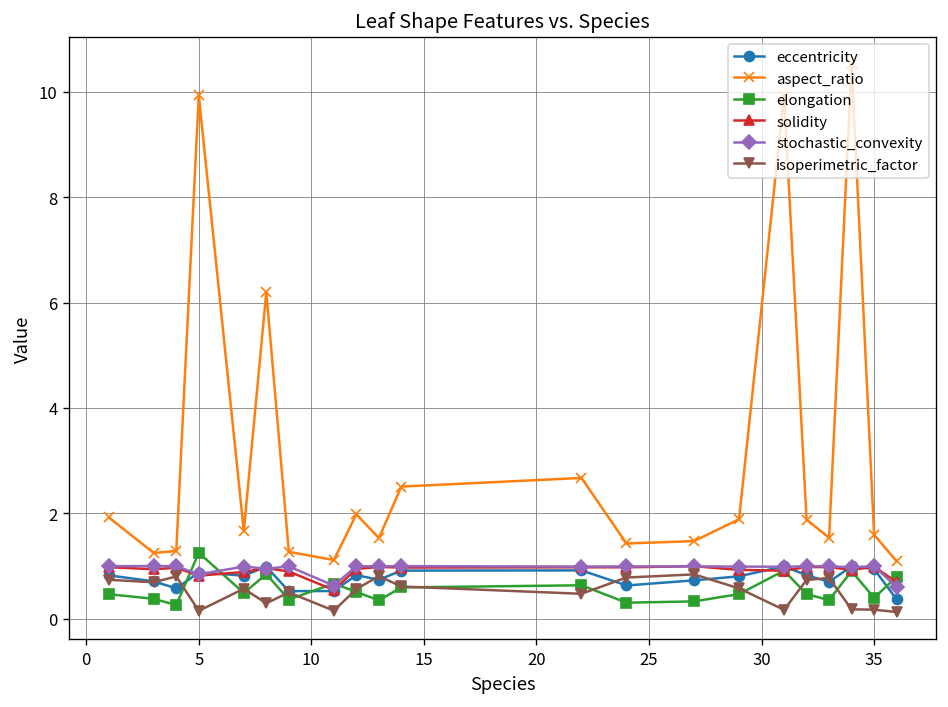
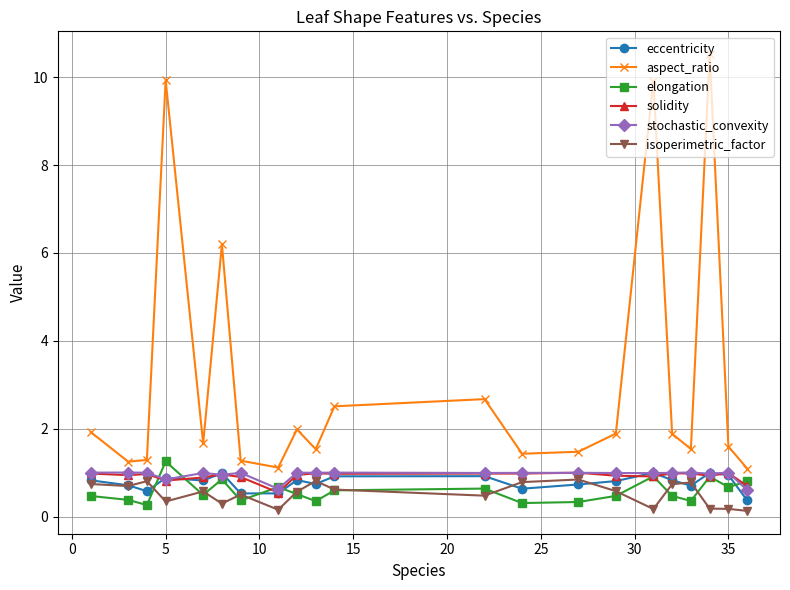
isoperimetric_factor, 5: 0.2 -> 0.3
elongation, 35: 0.4 -> 0.7
